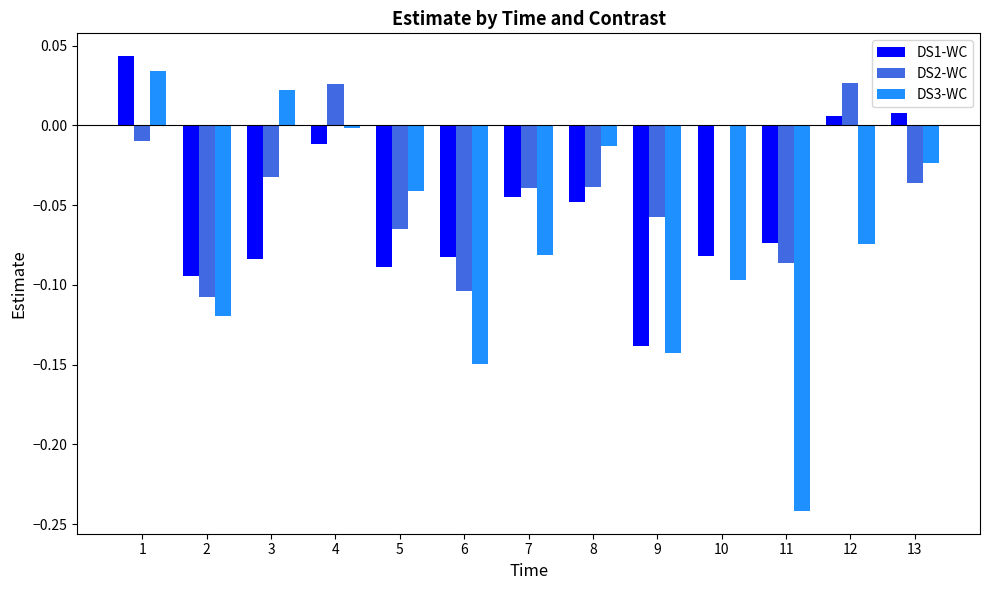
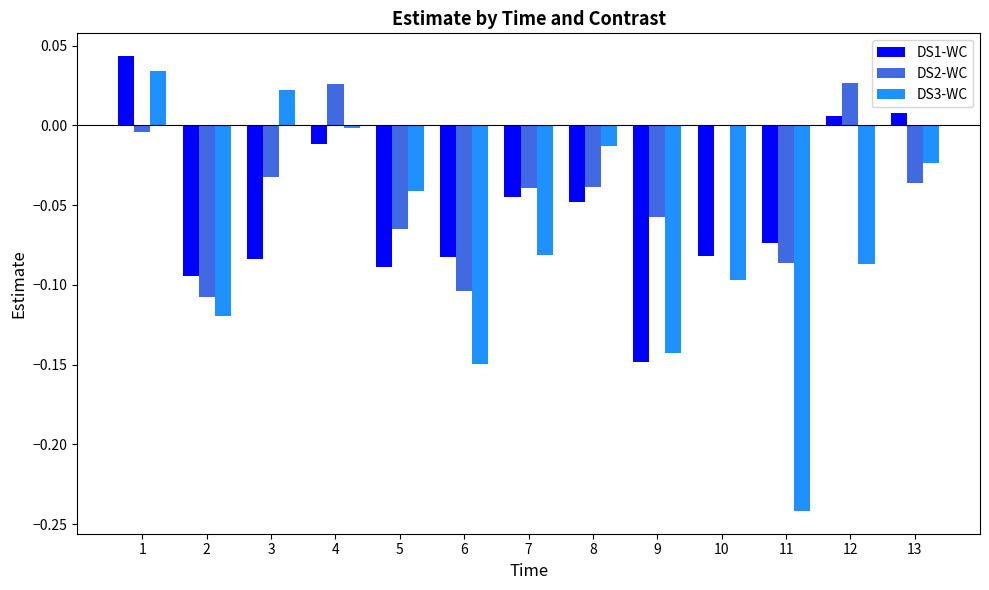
DS2-WC, 1: -0.010 -> -0.004
DS1-WC, 9: -0.139 -> -0.148
DS3-WC, 12: -0.074 -> -0.087
